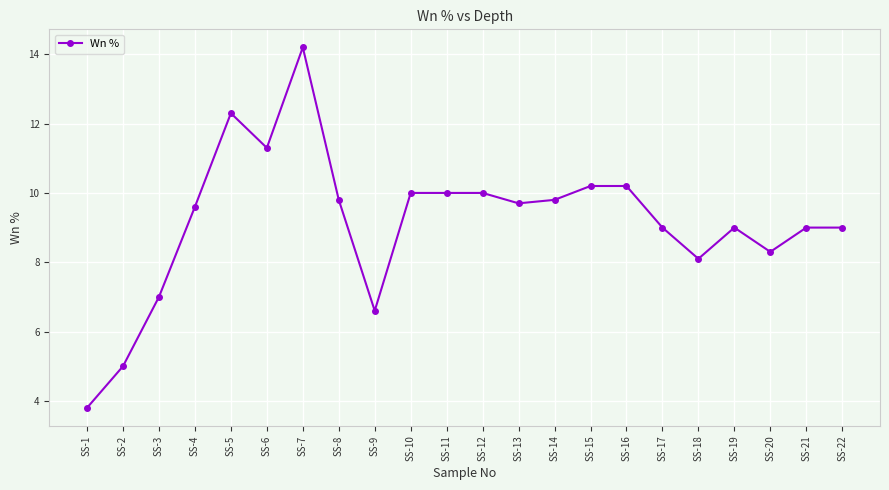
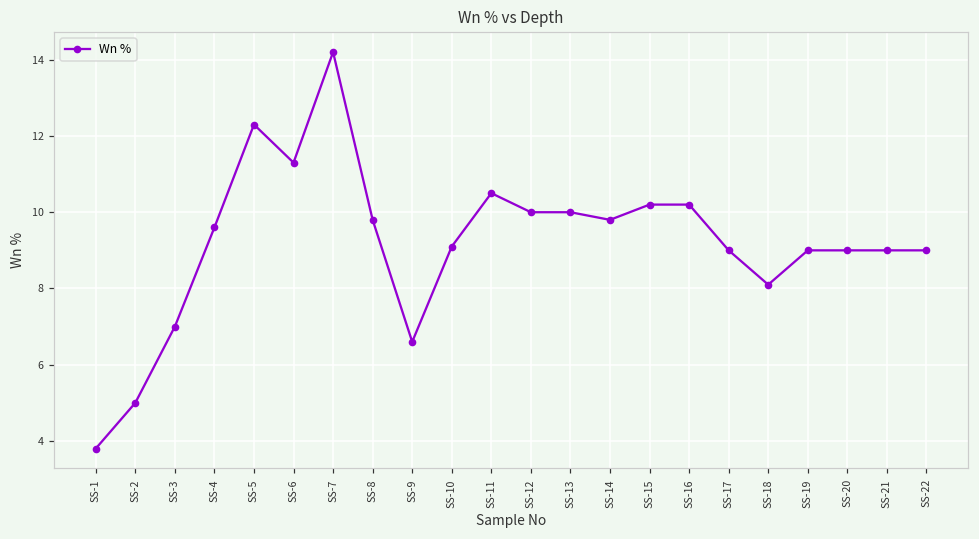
SS-10: 10.0 -> 9.1
SS-11: 10.0 -> 10.5
SS-13: 9.7 -> 10.0
SS-20: 8.3 -> 9.0
